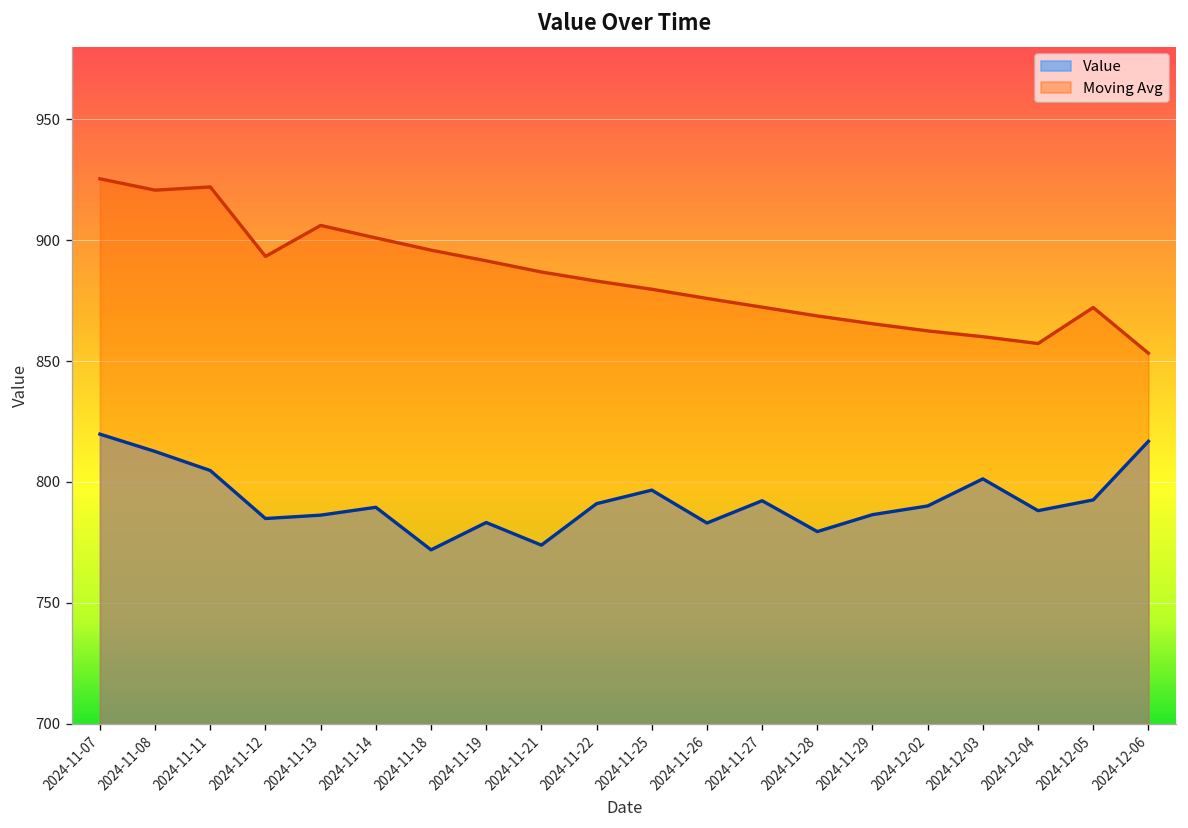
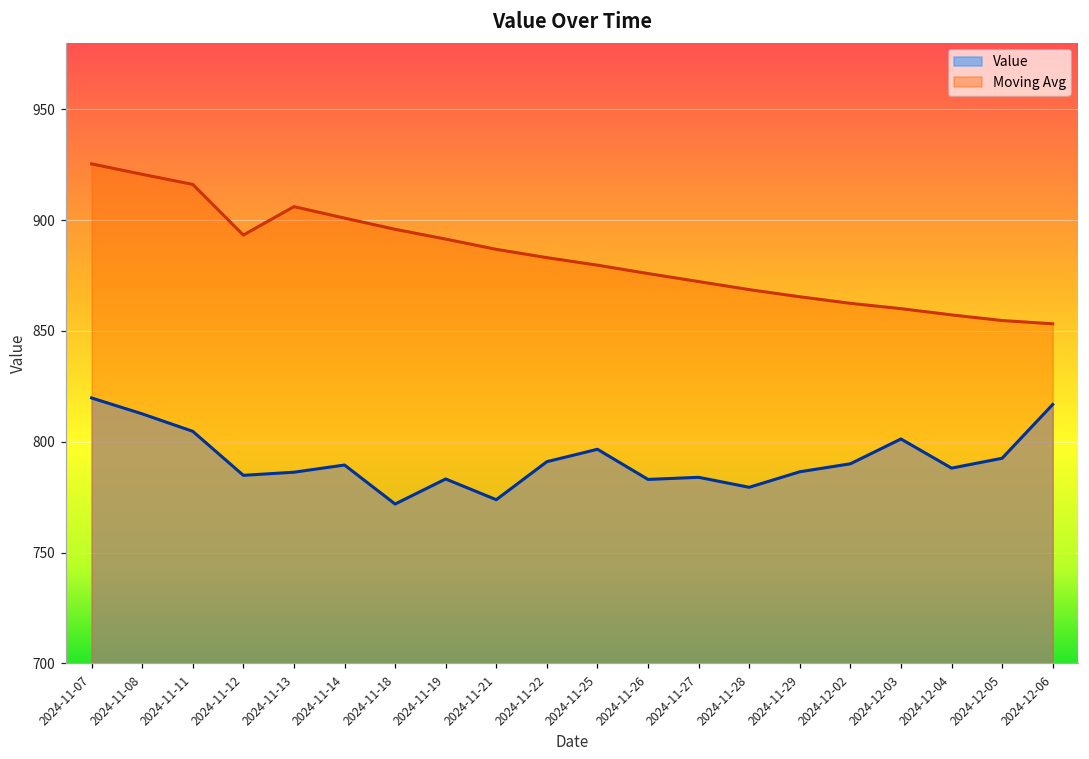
Moving Avg, 2024-11-11: 922 -> 916
Value, 2024-11-27: 792 -> 784
Moving Avg, 2024-12-05: 872 -> 855
